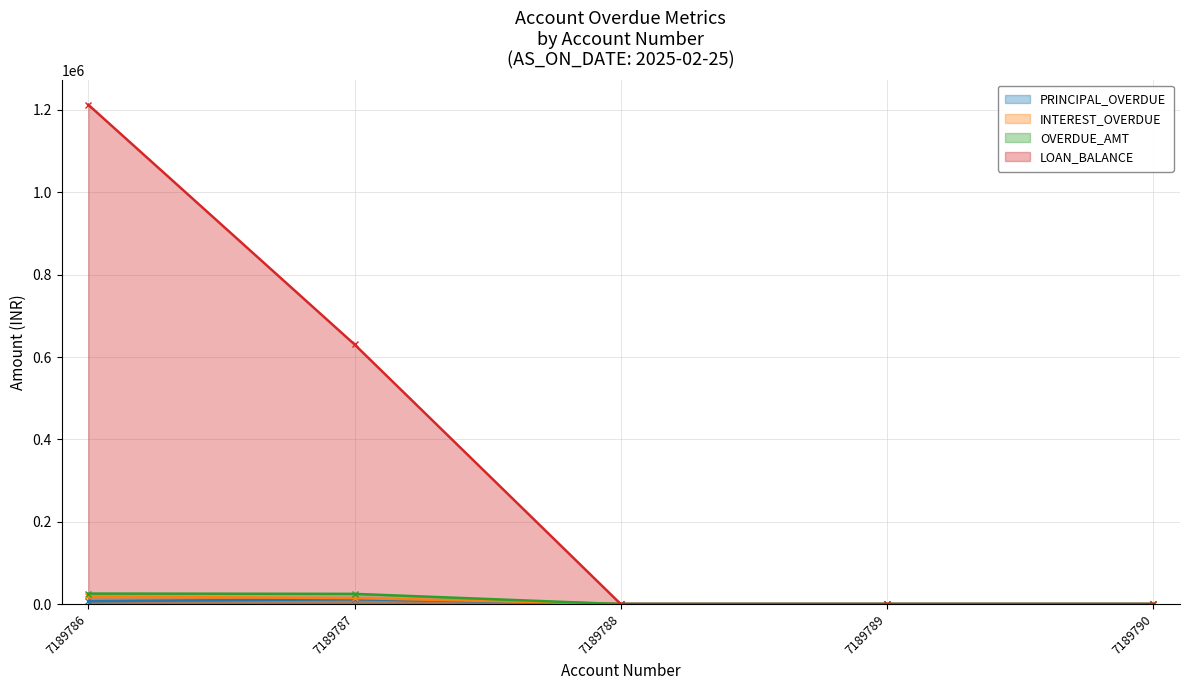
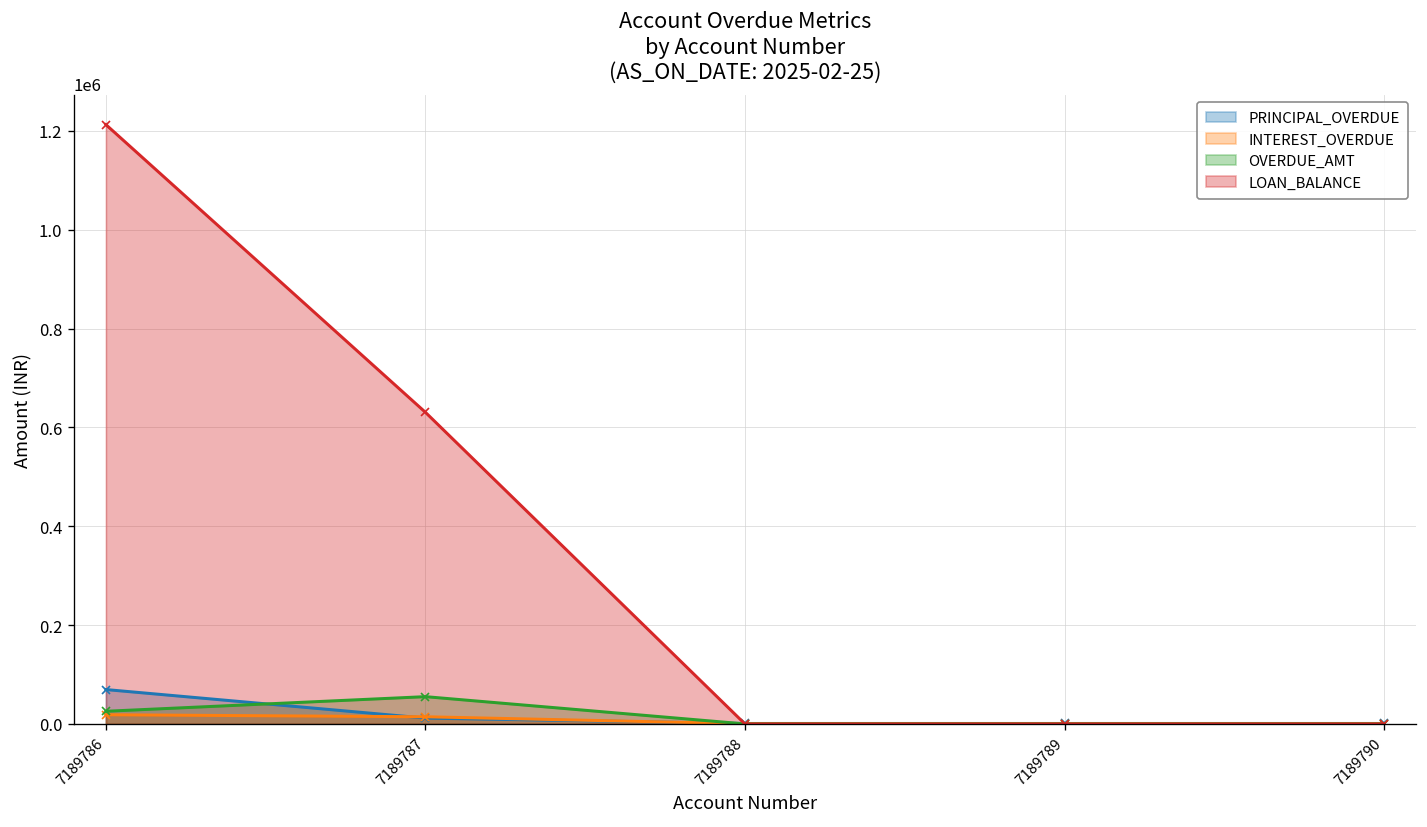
PRINCIPAL_OVERDUE, 7189786: 10000 -> 70000
OVERDUE_AMT, 7189787: 30000 -> 60000
